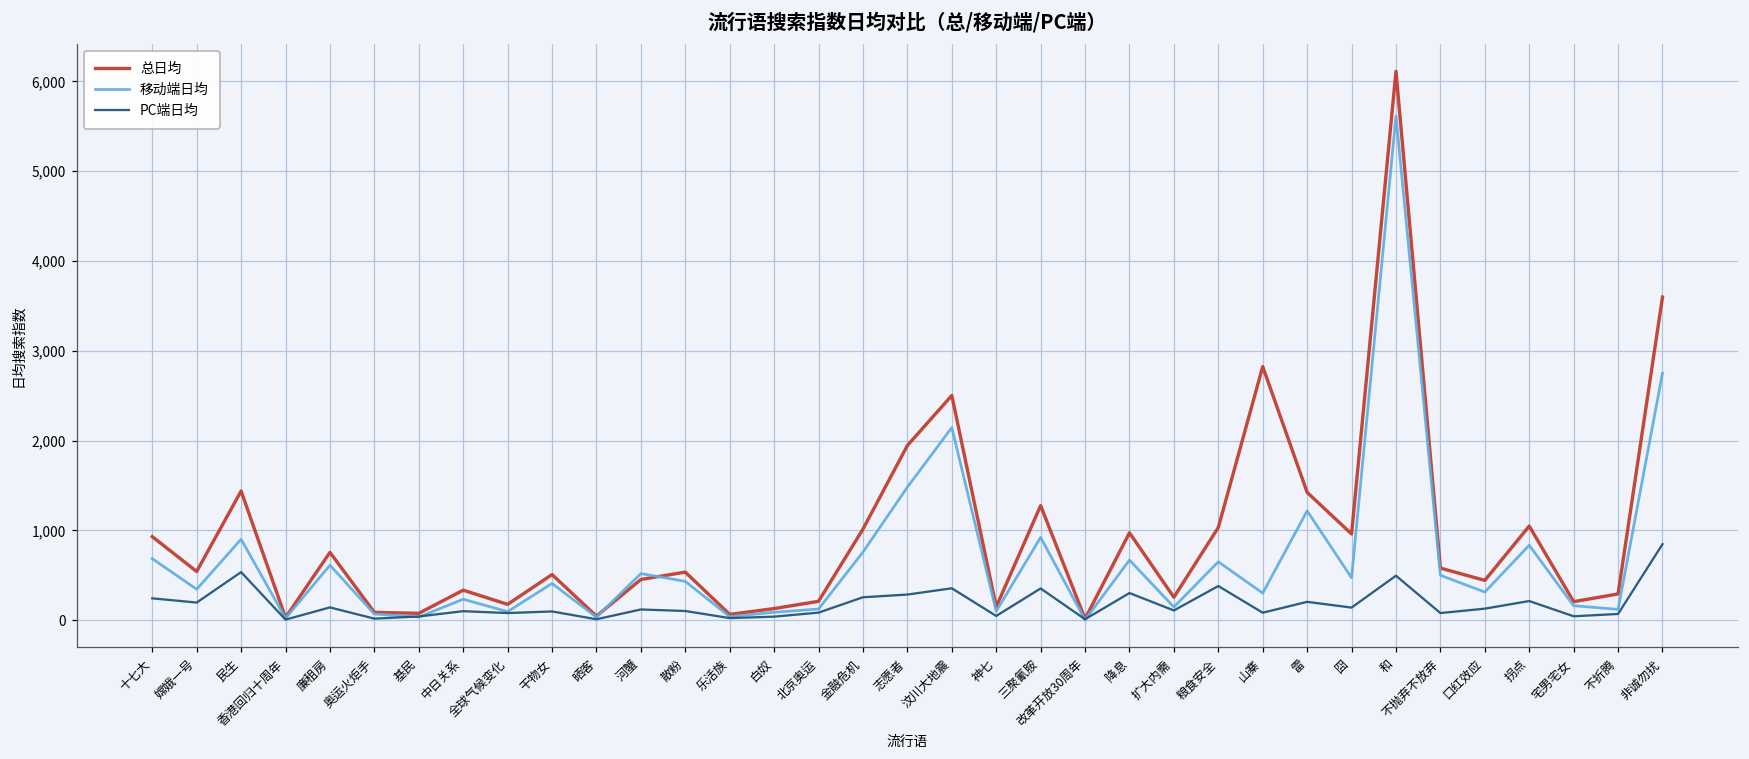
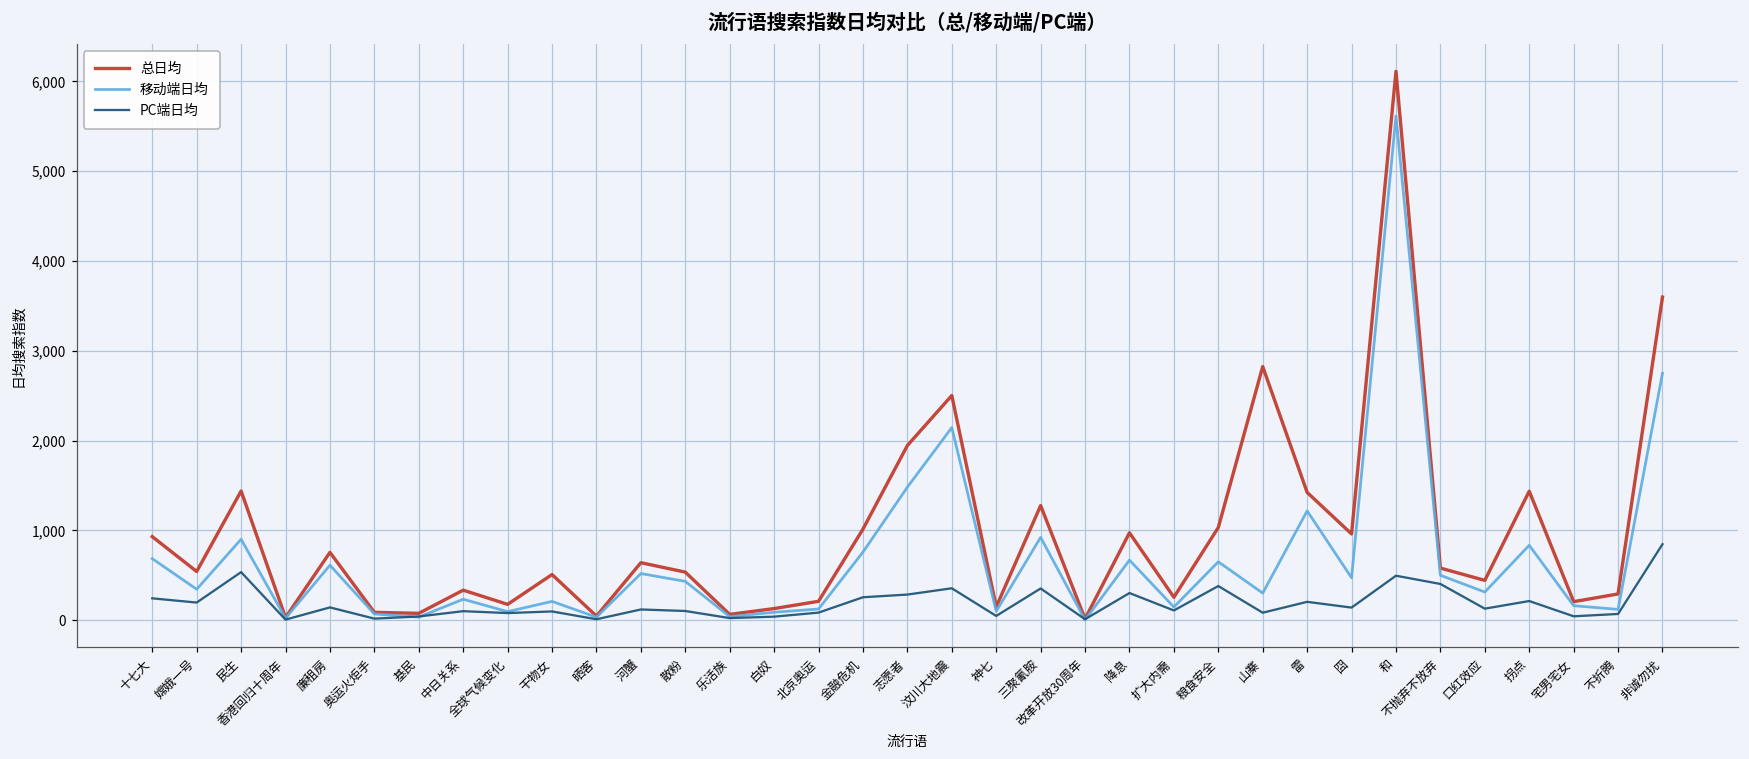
移动端日均, 干物女: 400 -> 200
总日均, 河蟹: 500 -> 600
PC端日均, 不抛弃不放弃: 100 -> 400
总日均, 拐点: 1,000 -> 1,400
